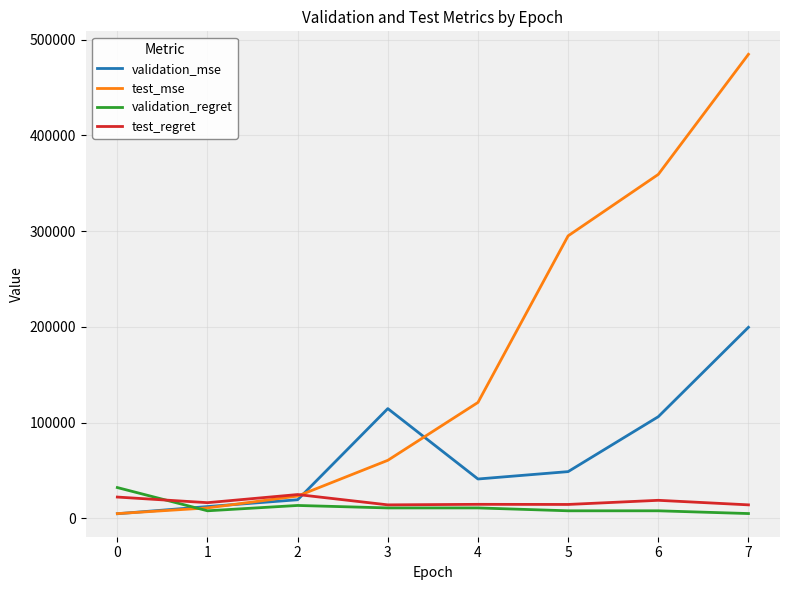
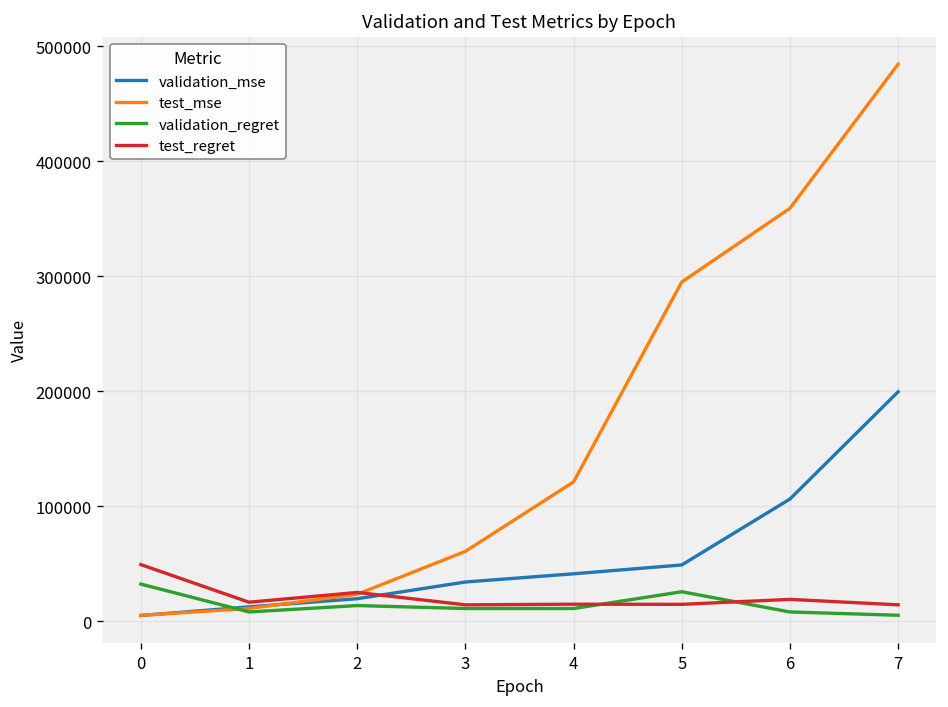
test_regret, 0: 20000 -> 50000
validation_mse, 3: 110000 -> 30000
validation_regret, 5: 10000 -> 30000
